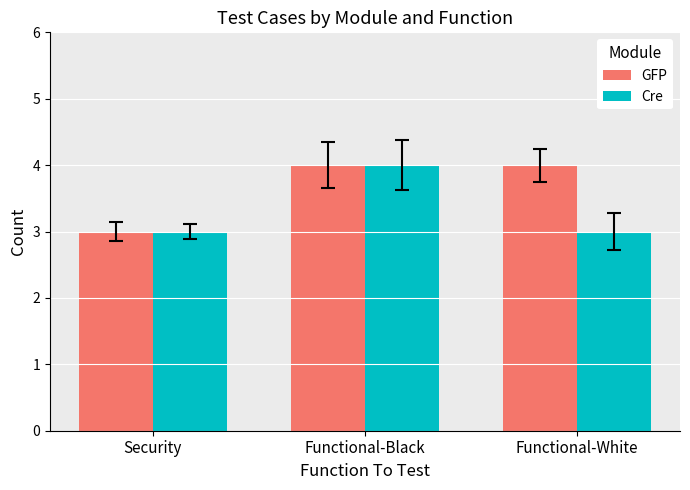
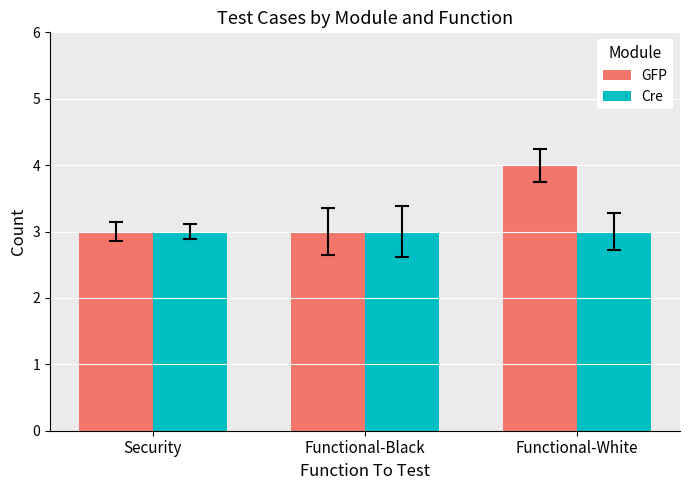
GFP, Functional-Black: 4 -> 3
Cre, Functional-Black: 4 -> 3
